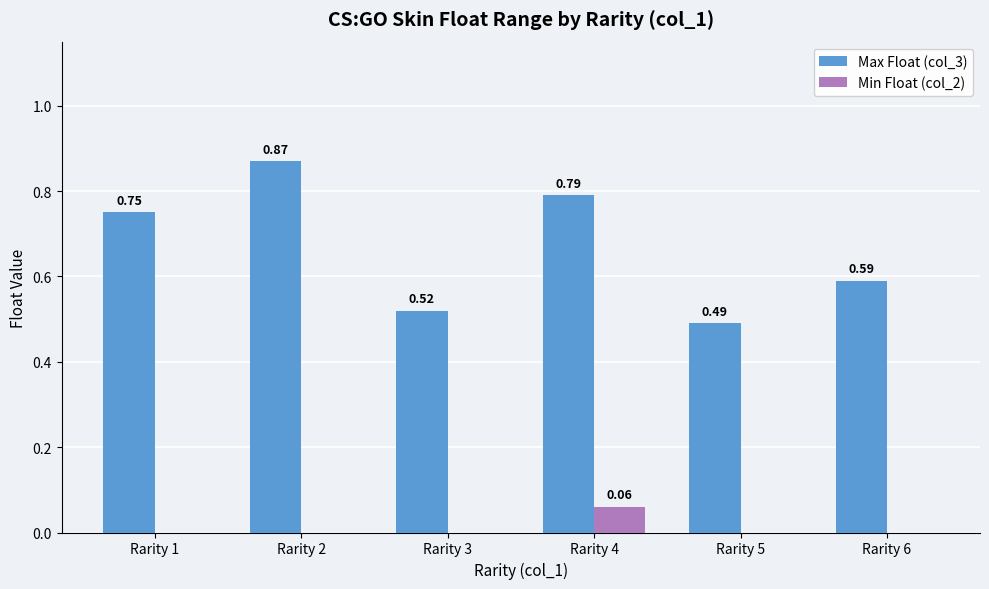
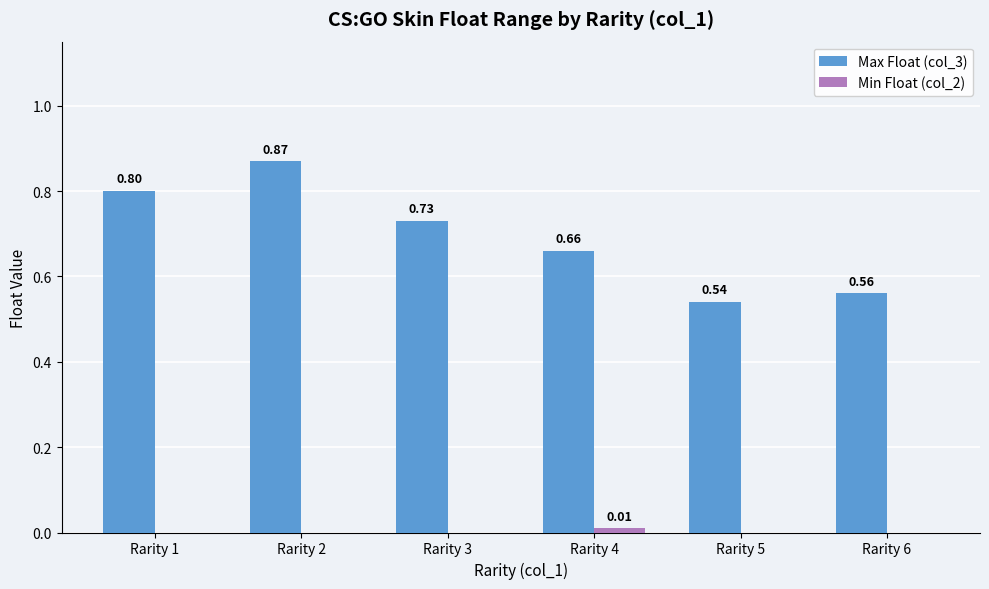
Max Float (col_3), Rarity 1: 0.75 -> 0.80
Max Float (col_3), Rarity 3: 0.52 -> 0.73
Max Float (col_3), Rarity 4: 0.79 -> 0.66
Min Float (col_2), Rarity 4: 0.06 -> 0.01
Max Float (col_3), Rarity 5: 0.49 -> 0.54
Max Float (col_3), Rarity 6: 0.59 -> 0.56
